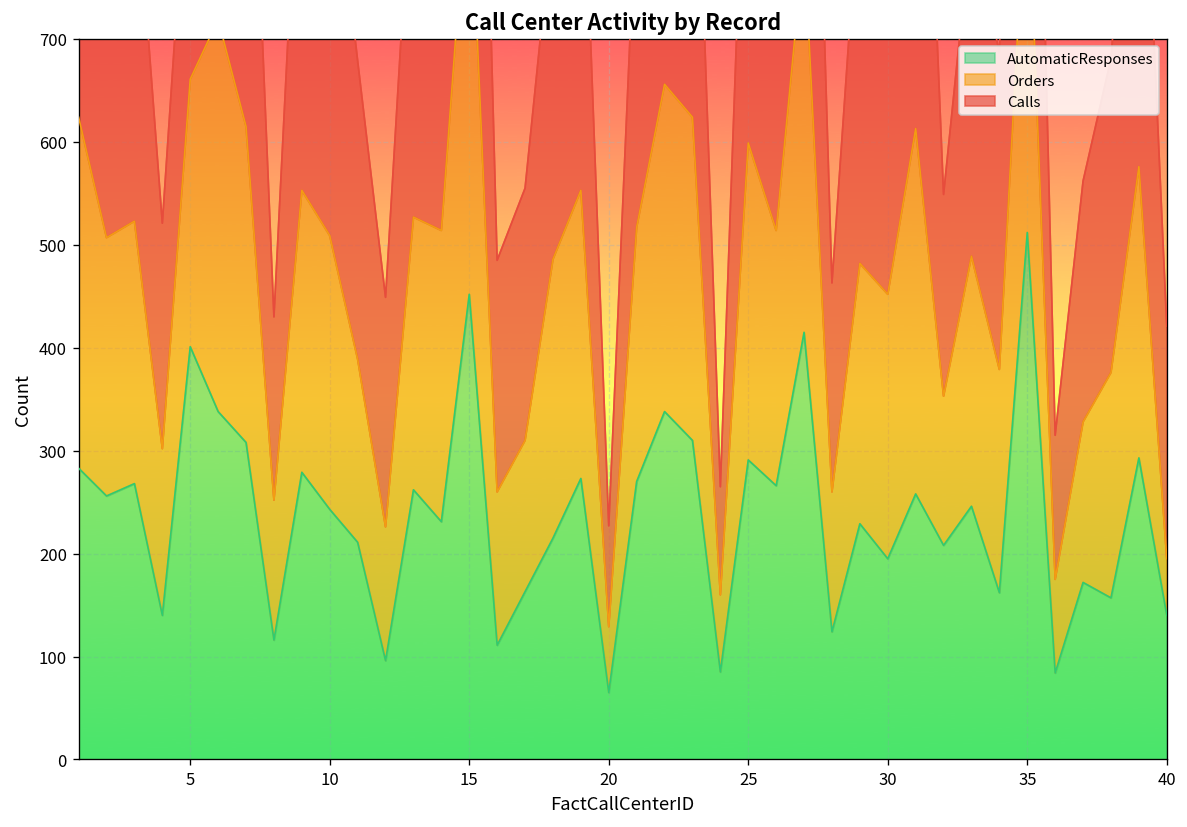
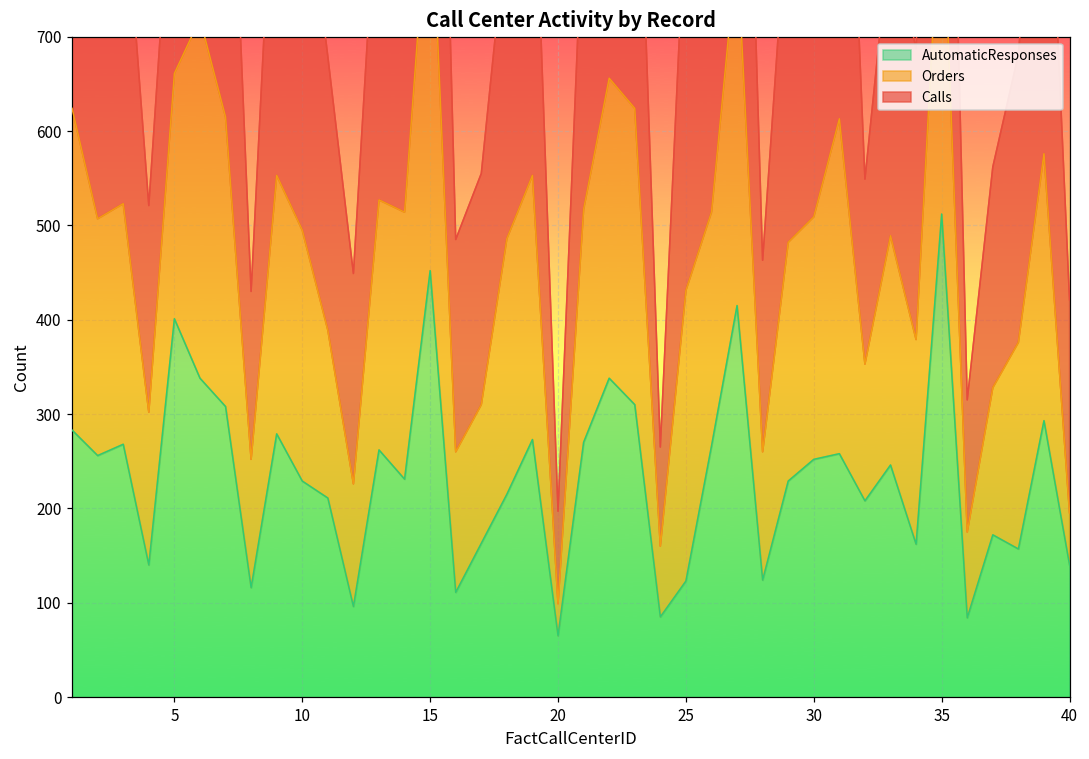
AutomaticResponses, 10: 240 -> 230
Orders, 20: 60 -> 30
AutomaticResponses, 25: 290 -> 120
AutomaticResponses, 30: 200 -> 250
